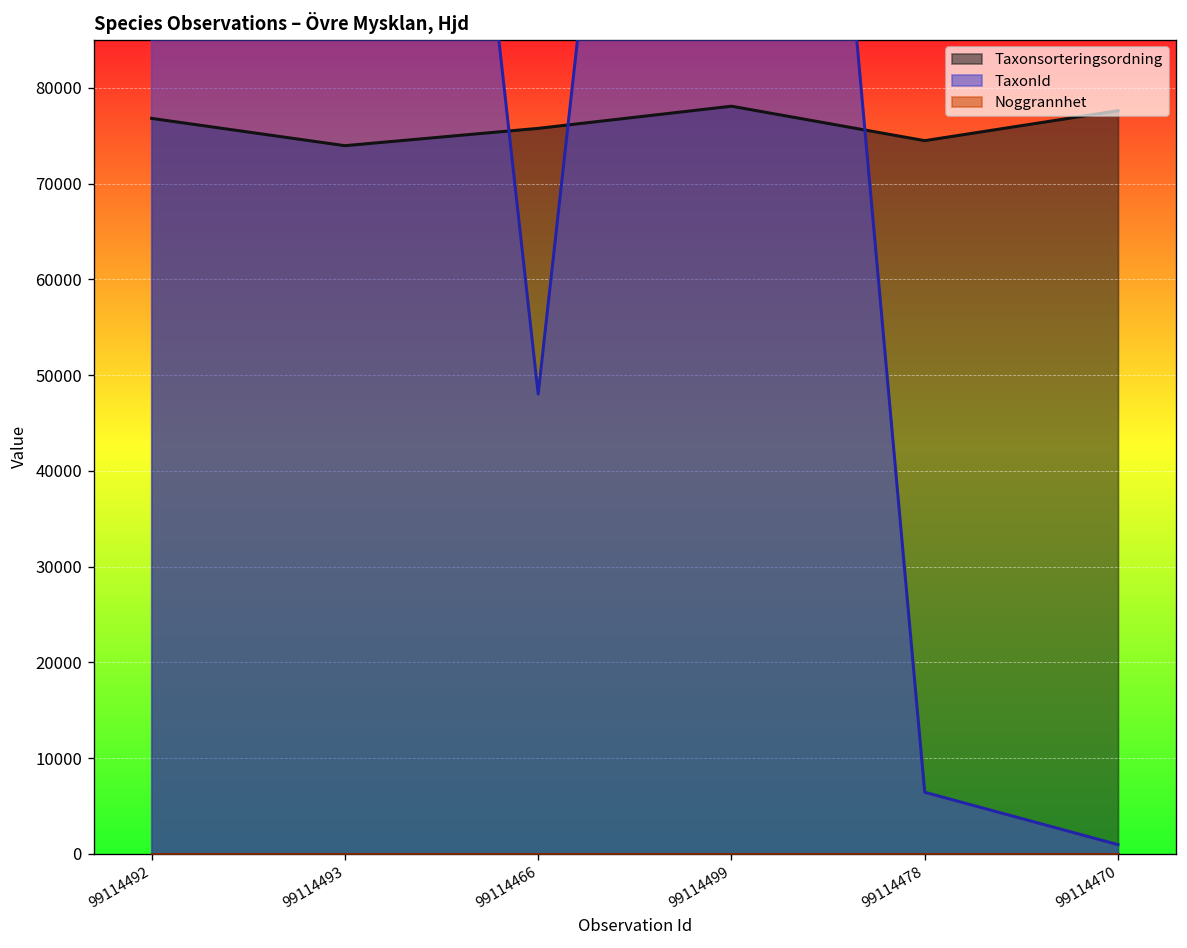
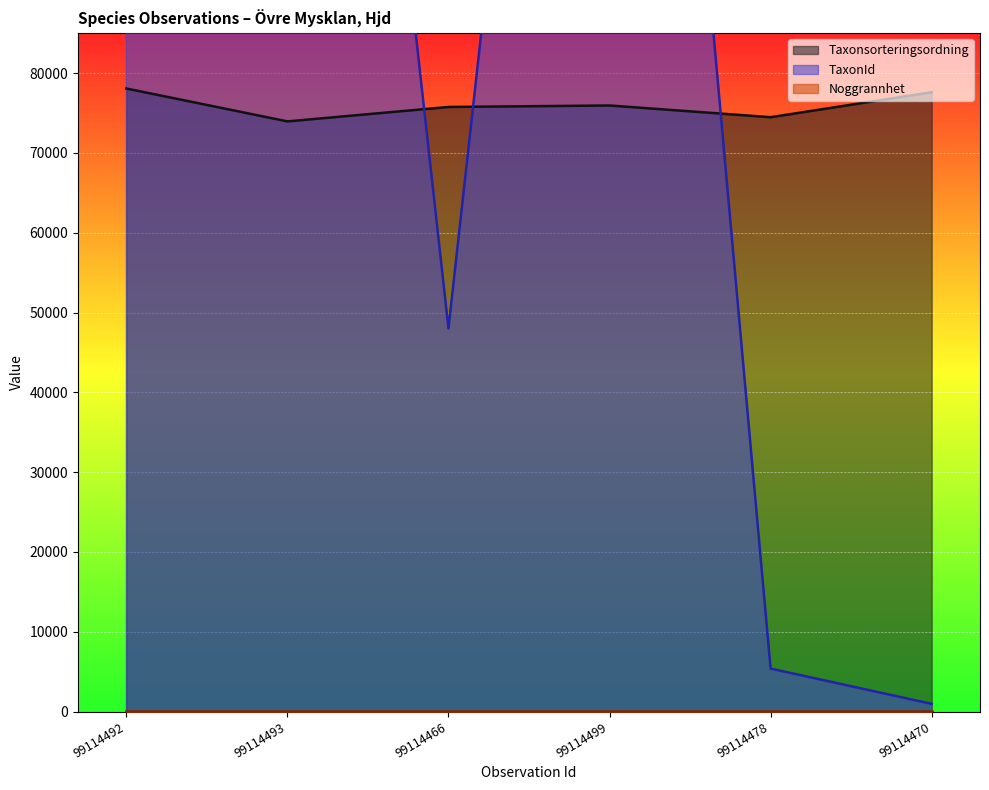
Taxonsorteringsordning, 99114492: 77000 -> 78000
Taxonsorteringsordning, 99114499: 78000 -> 76000
TaxonId, 99114478: 6000 -> 5000
